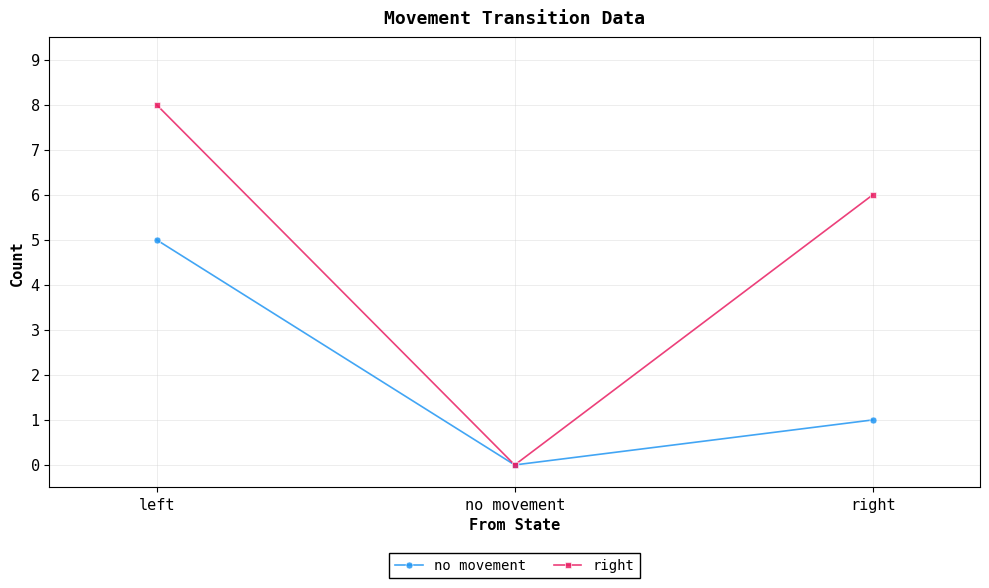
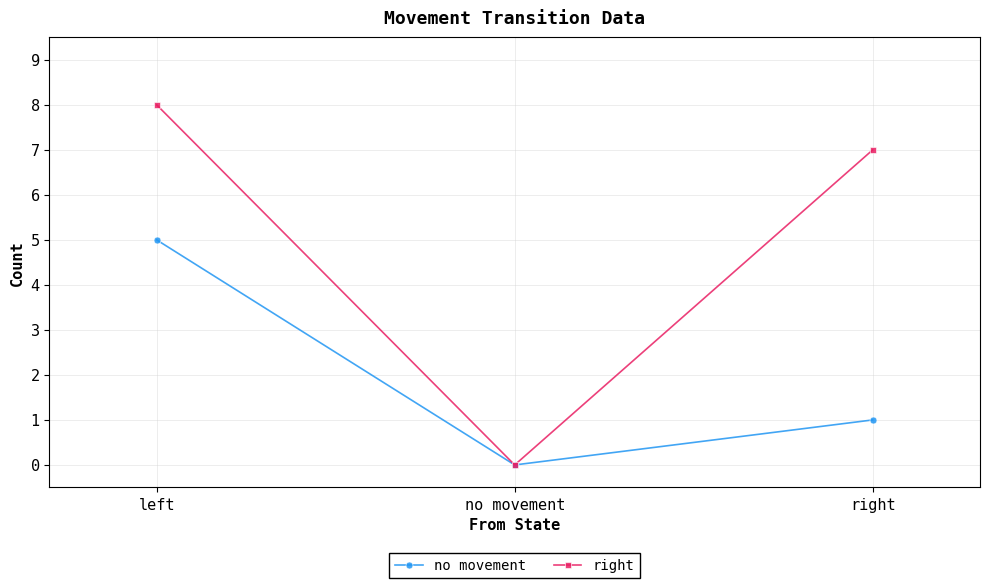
right, right: 6 -> 7
